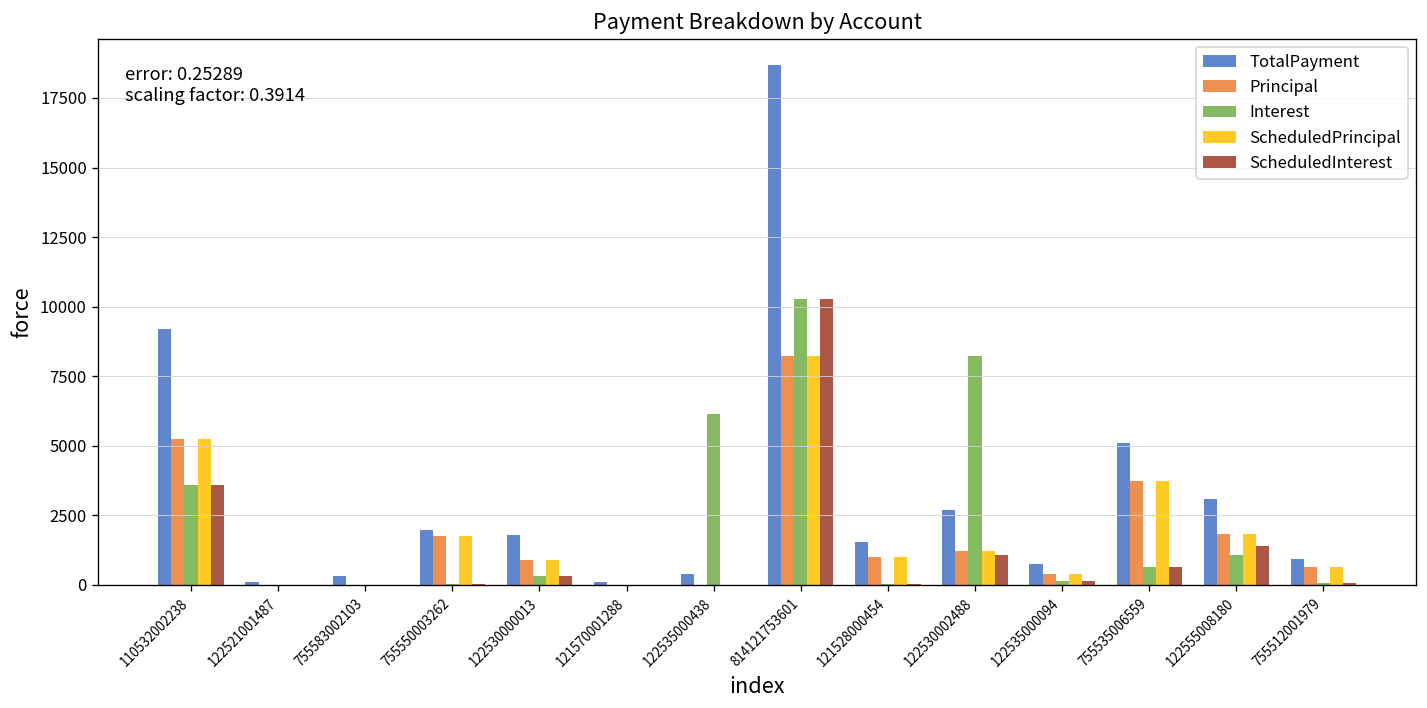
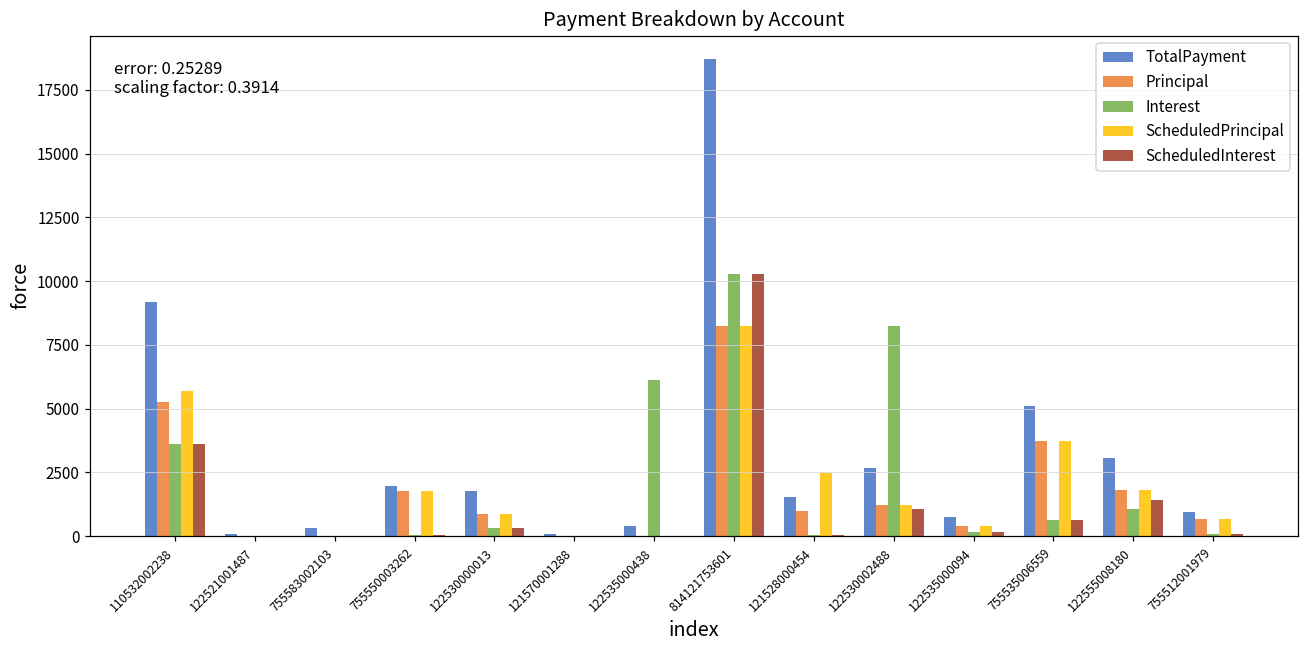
ScheduledPrincipal, 110532002238: 5200 -> 5700
ScheduledPrincipal, 121528000454: 1000 -> 2500
